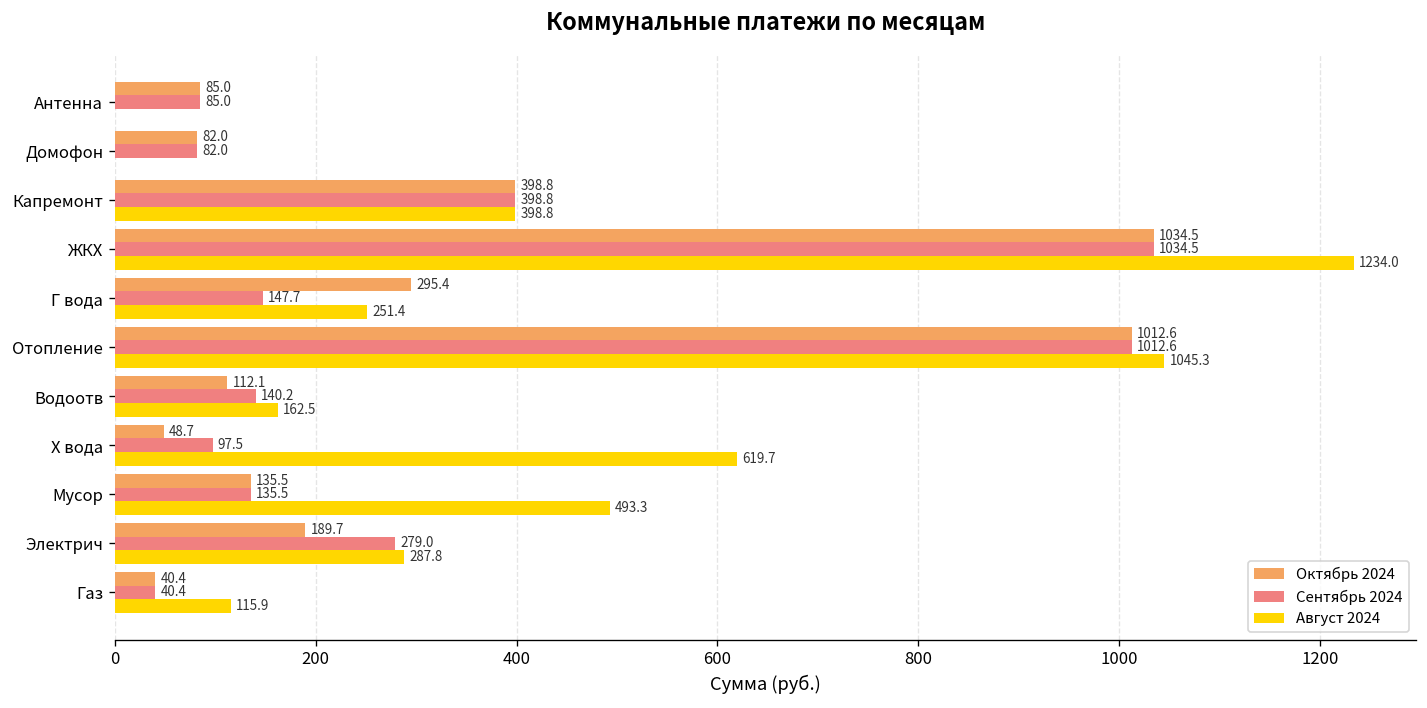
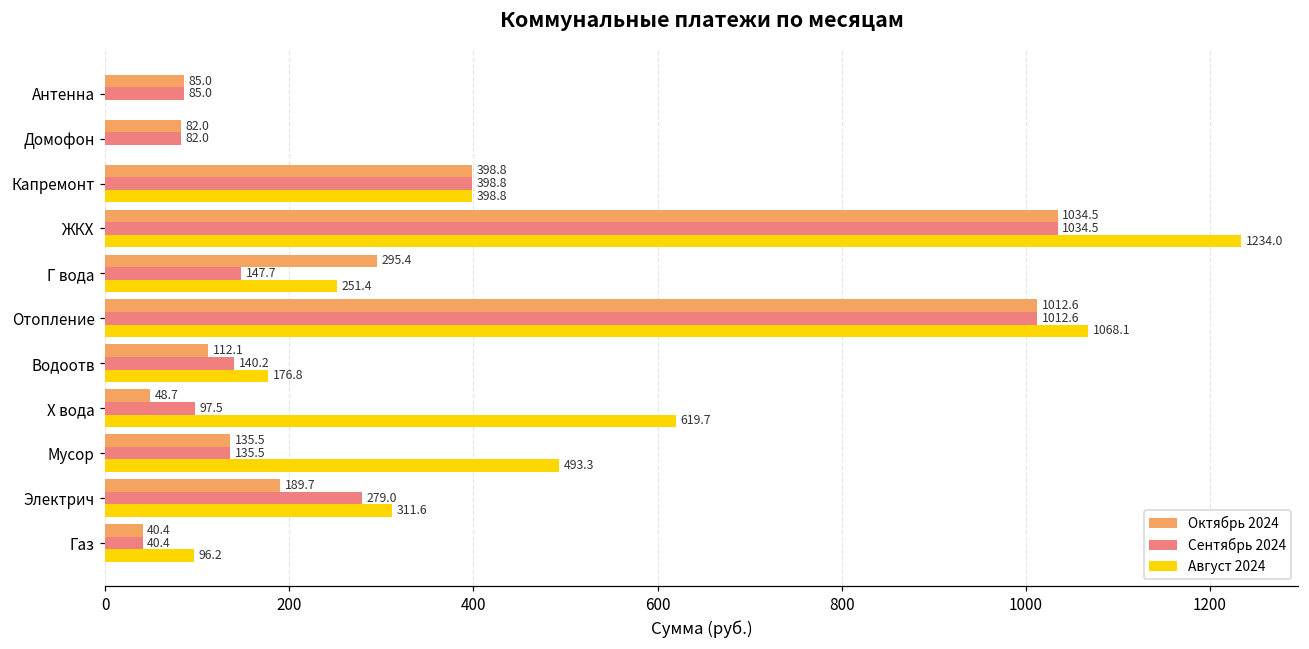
Август 2024, Отопление: 1045.3 -> 1068.1
Август 2024, Водоотв: 162.5 -> 176.8
Август 2024, Электрич: 287.8 -> 311.6
Август 2024, Газ: 115.9 -> 96.2
